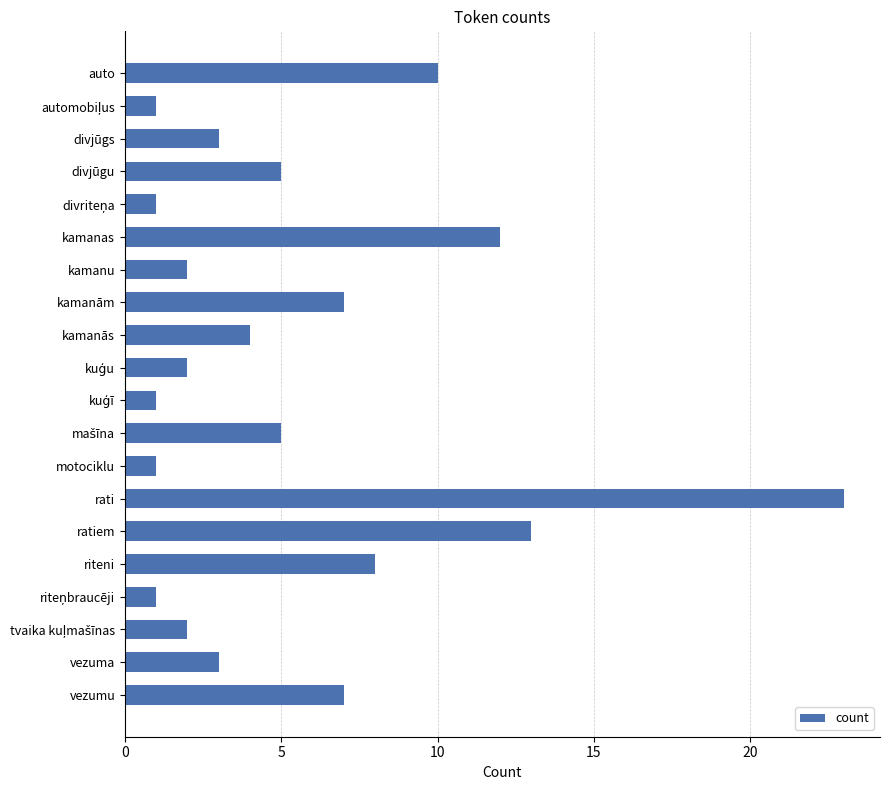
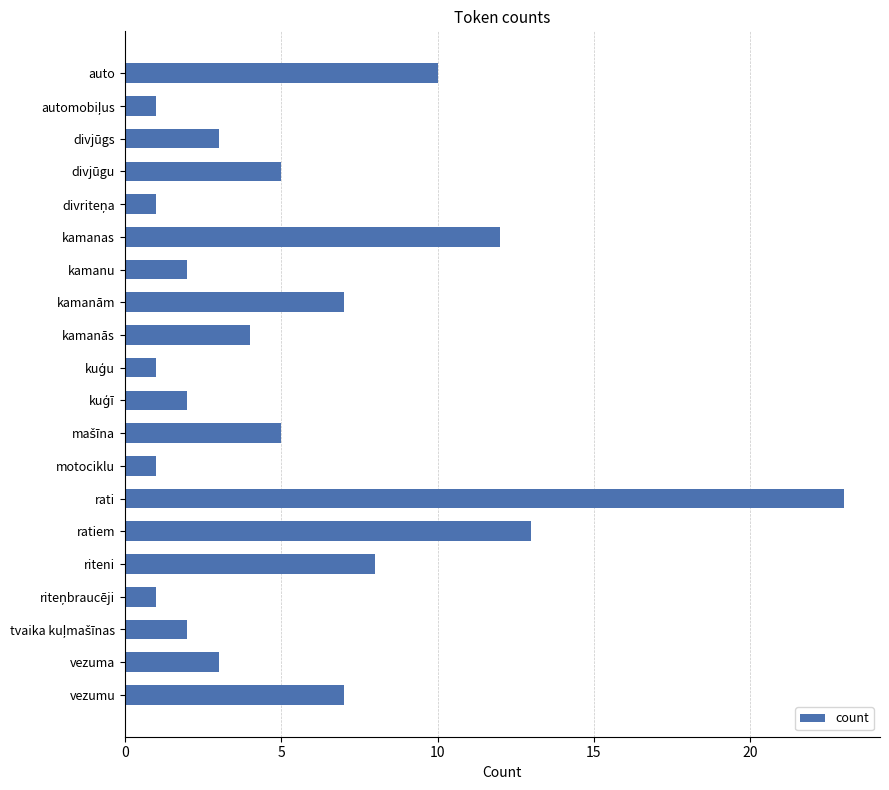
kuģu: 2 -> 1
kuģī: 1 -> 2
